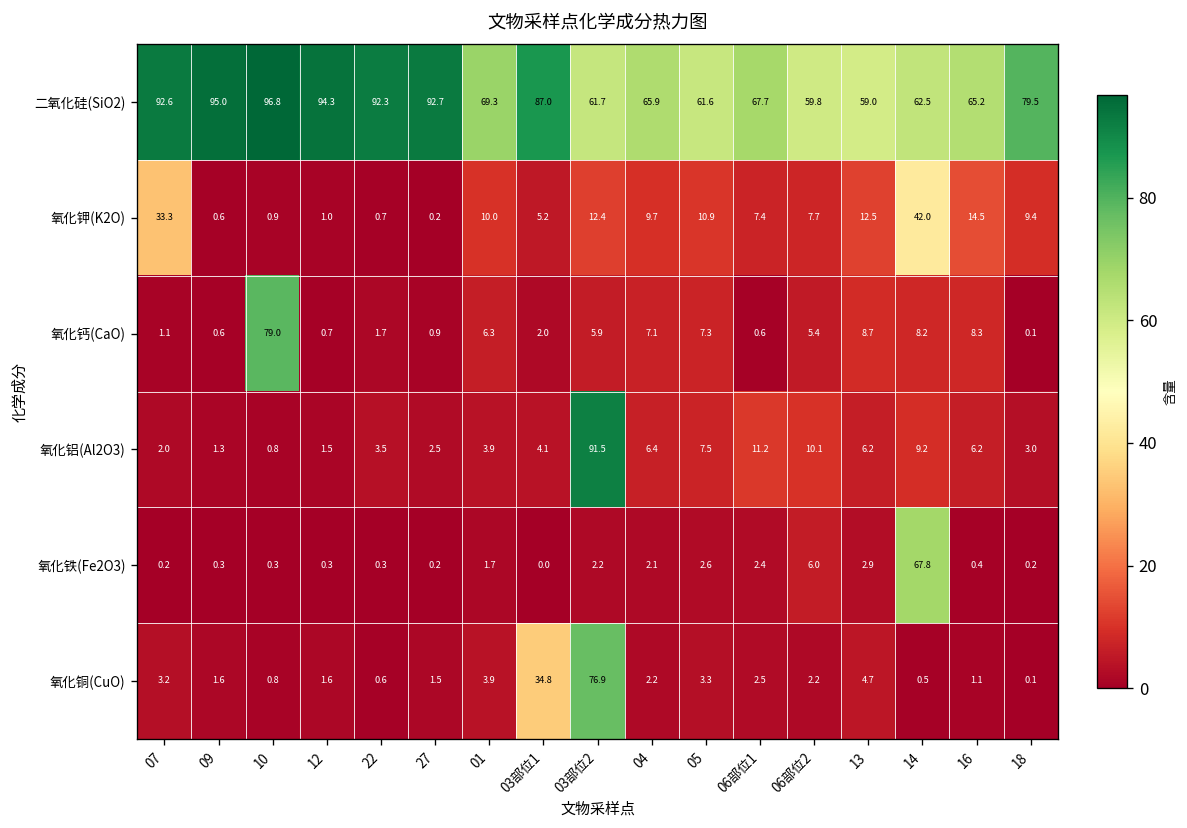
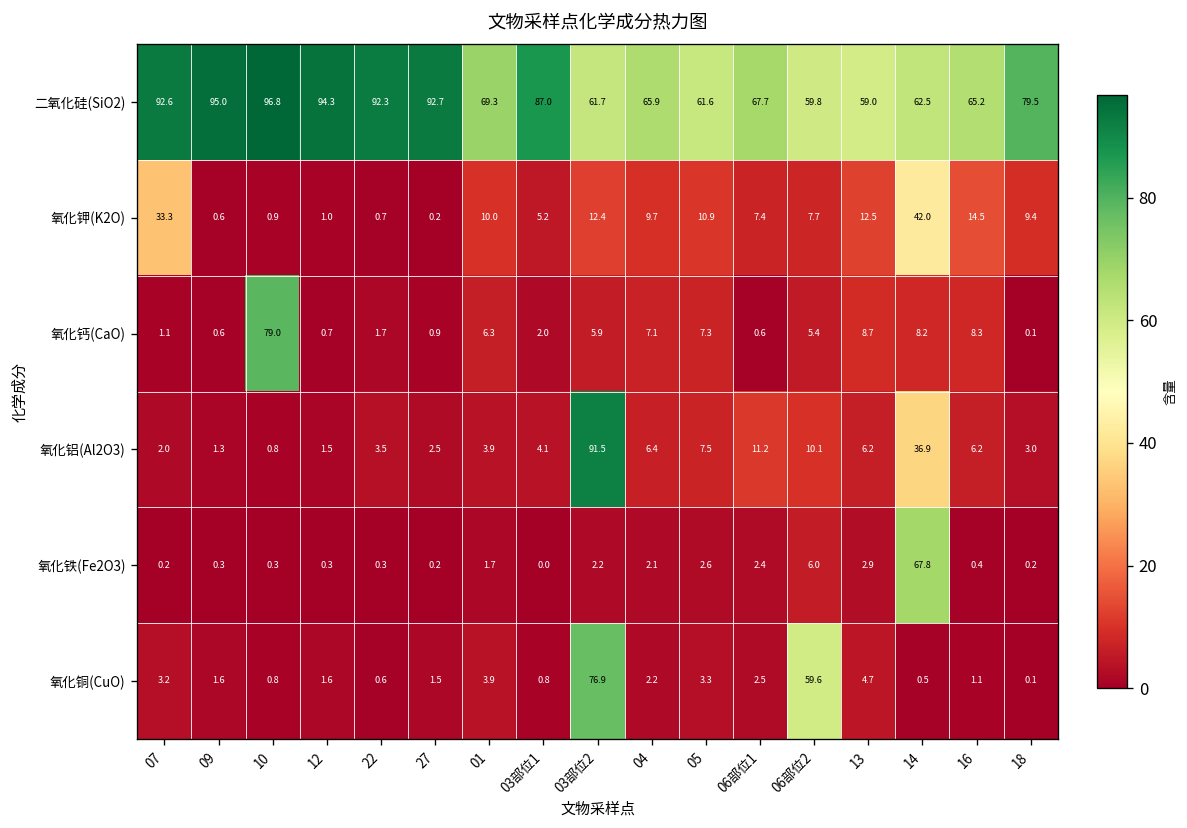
氧化铝(Al2O3), 14: 9.2 -> 36.9
氧化铜(CuO), 03部位1: 34.8 -> 0.8
氧化铜(CuO), 06部位2: 2.2 -> 59.6
